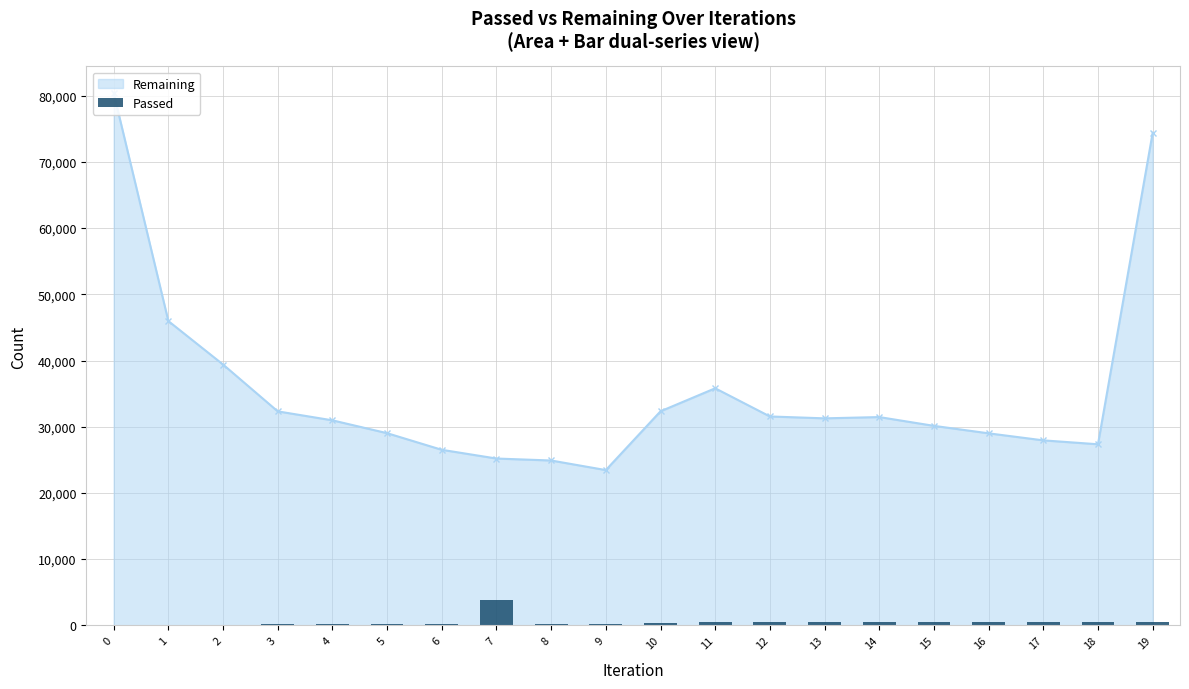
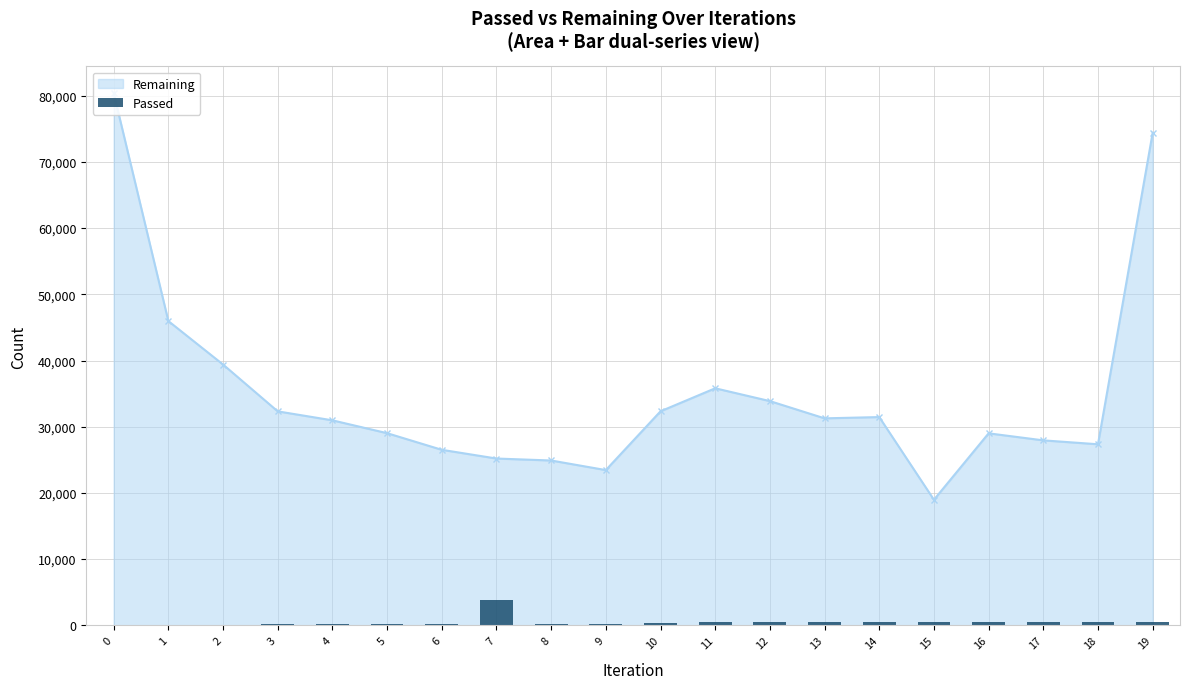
Remaining, 12: 32,000 -> 34,000
Remaining, 15: 30,000 -> 19,000
